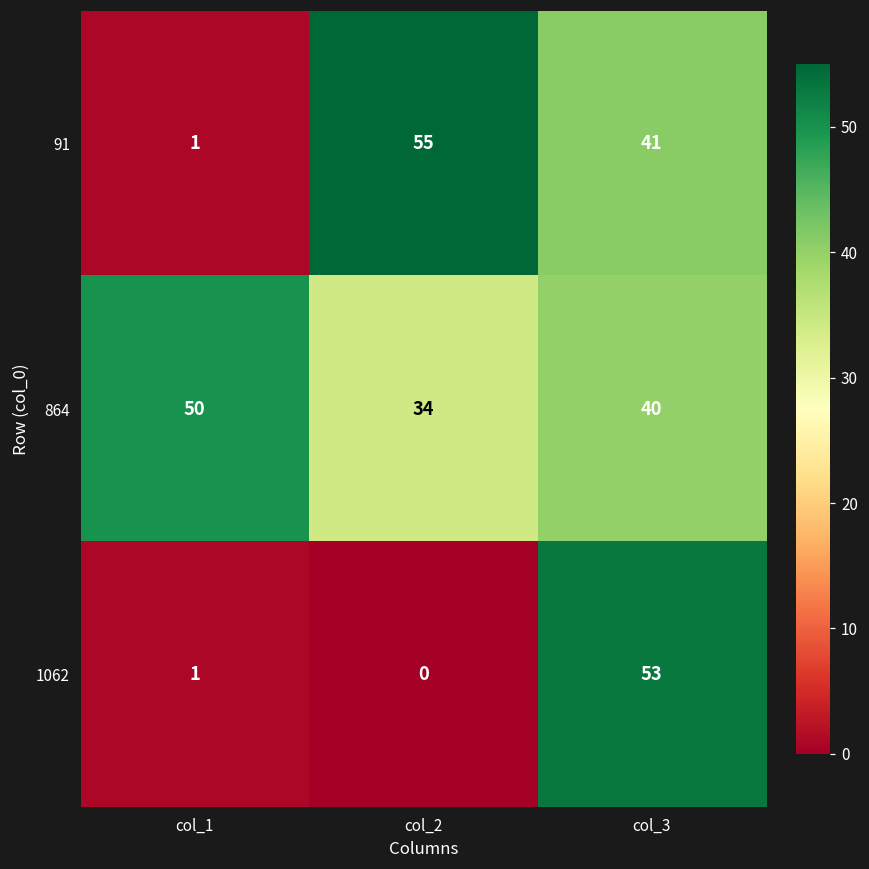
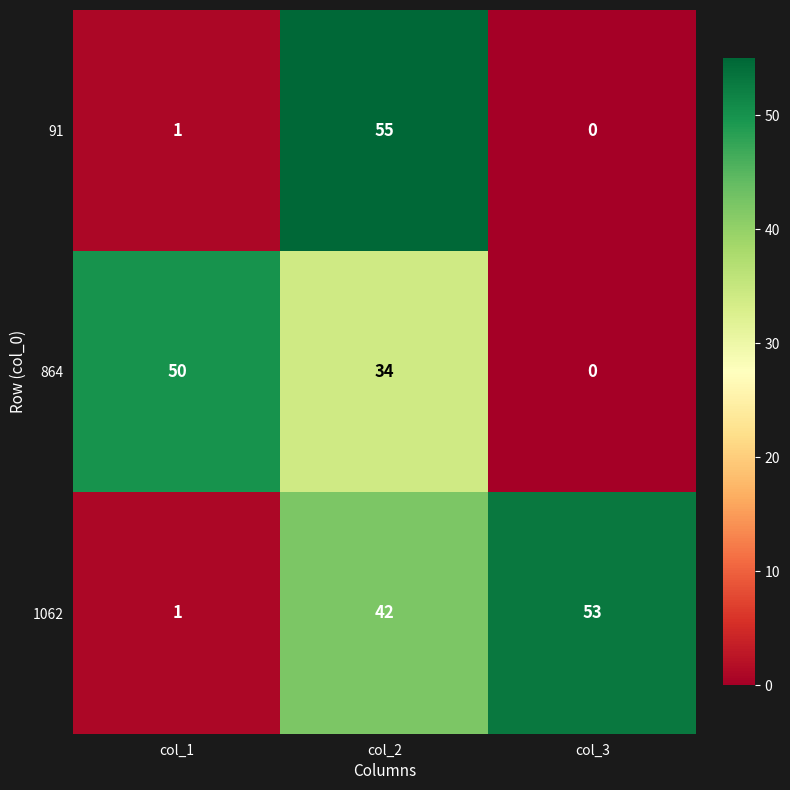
91, col_3: 41 -> 0
864, col_3: 40 -> 0
1062, col_2: 0 -> 42
